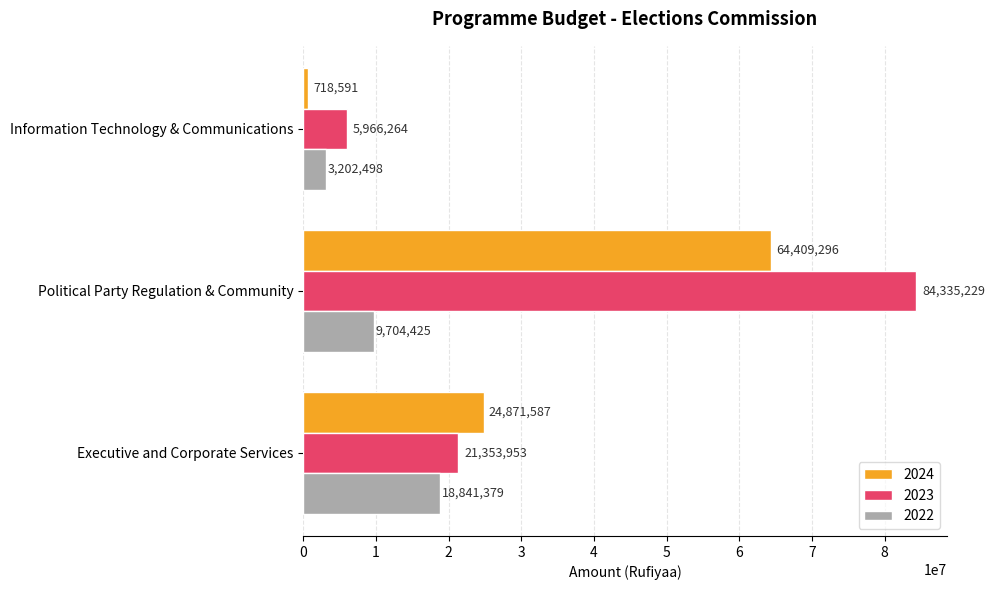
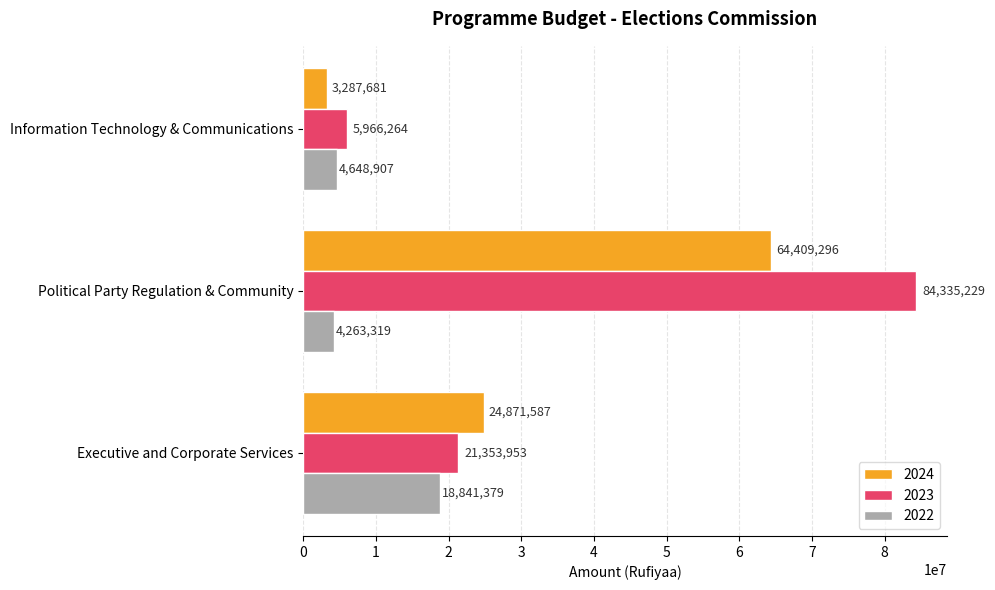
2024, Information Technology & Communications: 718,591 -> 3,287,681
2022, Information Technology & Communications: 3,202,498 -> 4,648,907
2022, Political Party Regulation & Community: 9,704,425 -> 4,263,319
